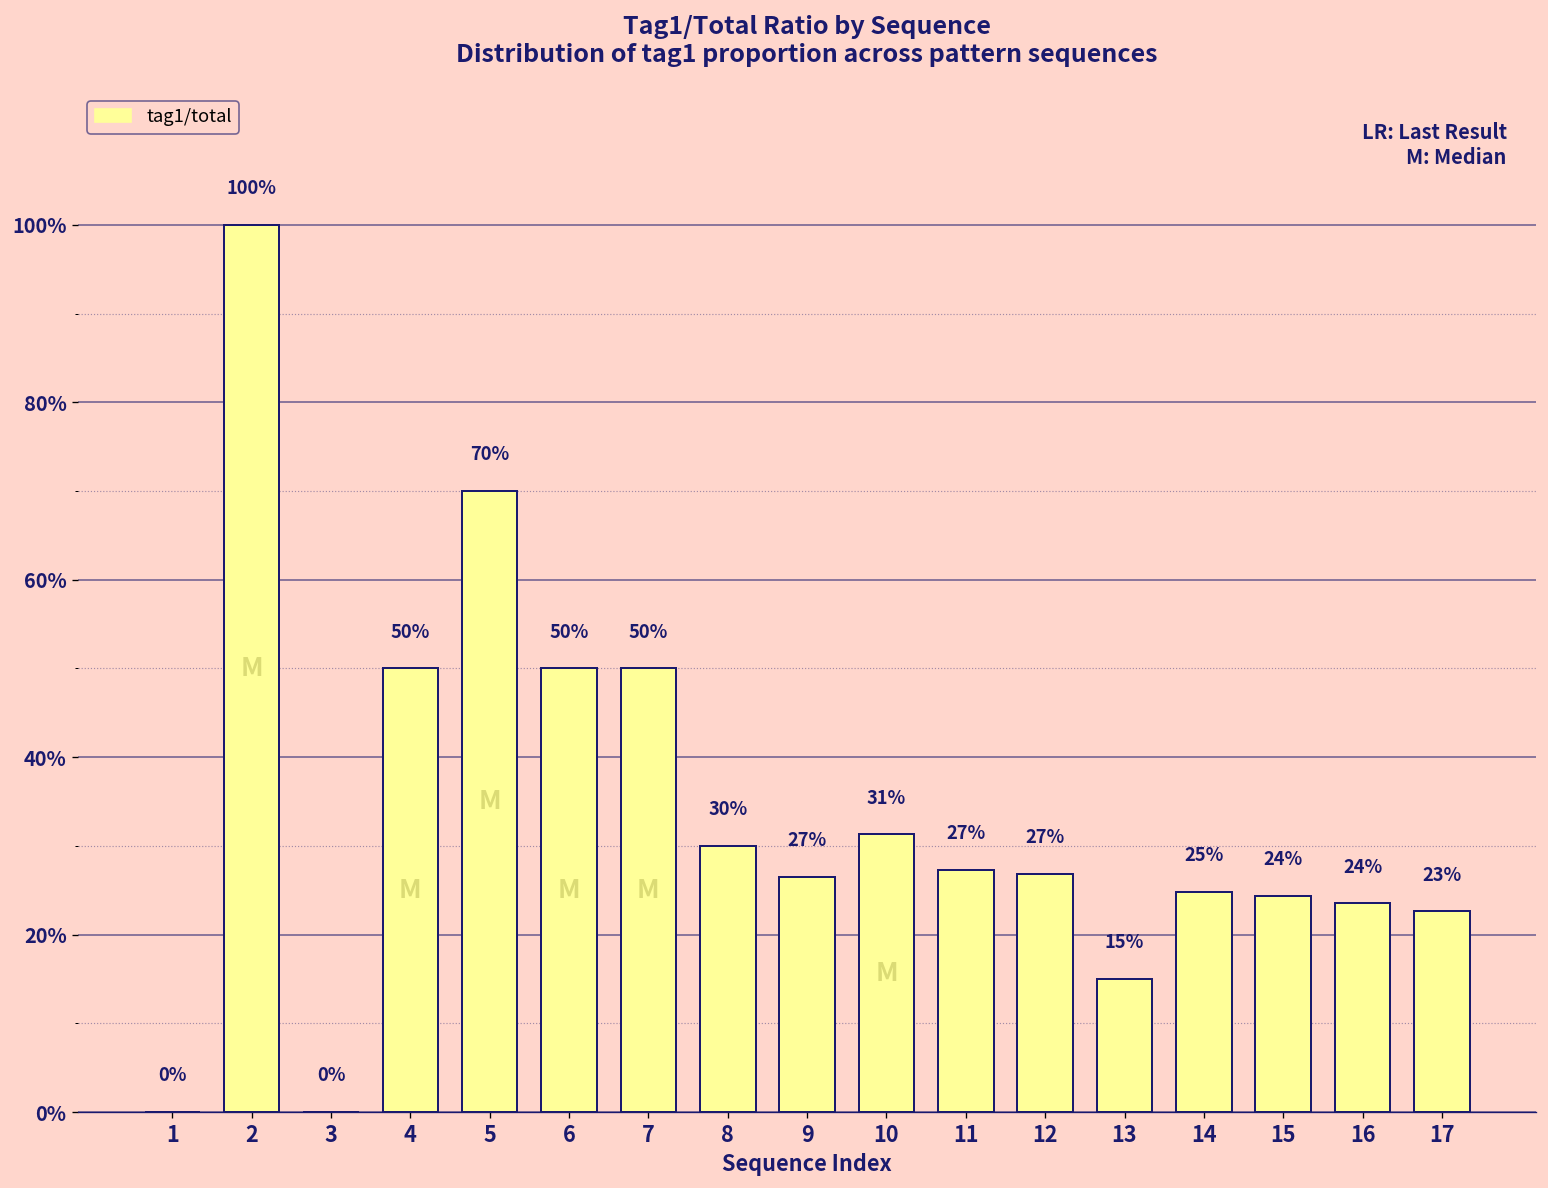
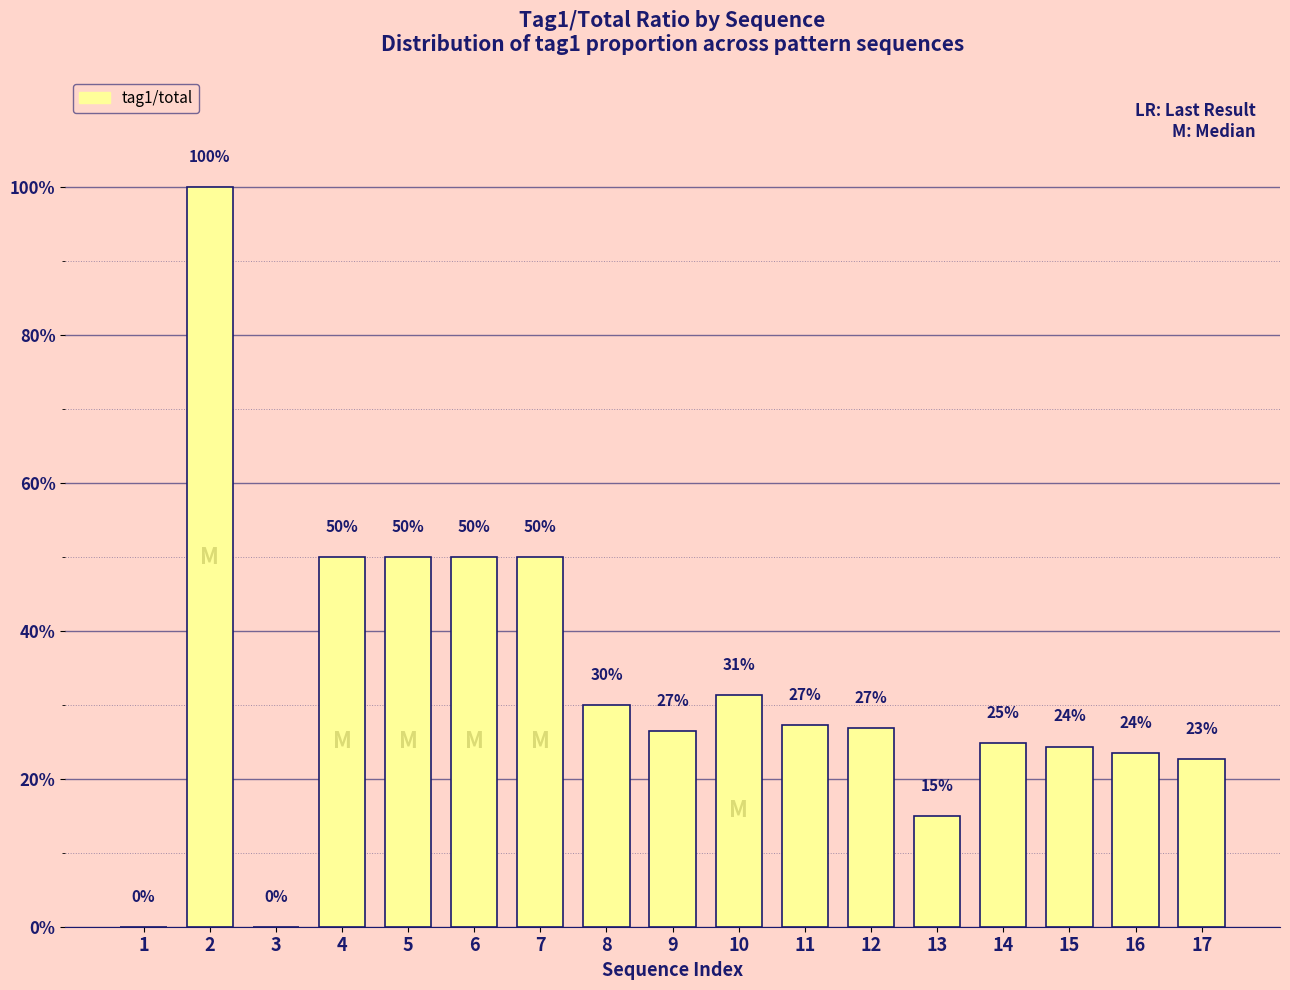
5: 70% -> 50%
